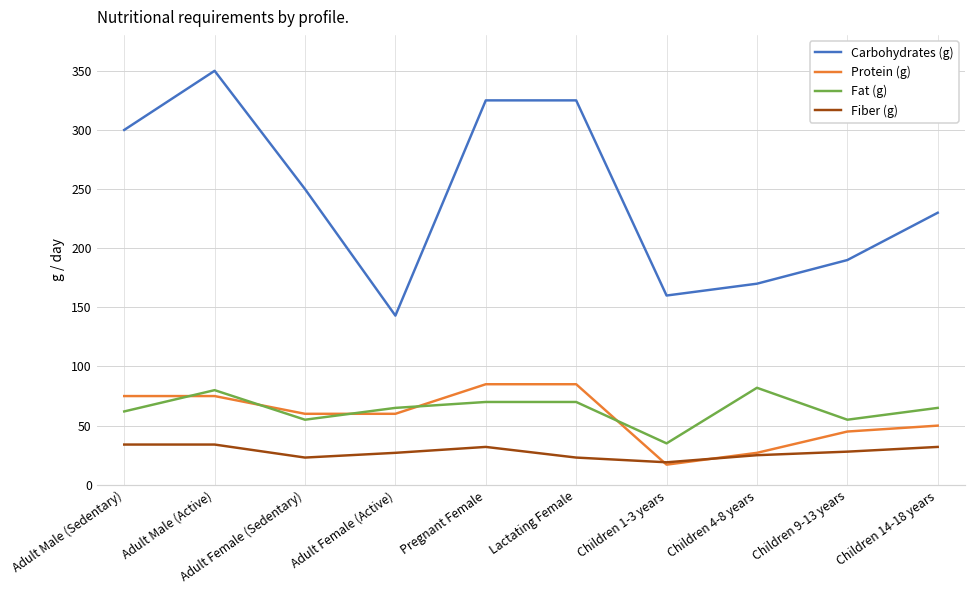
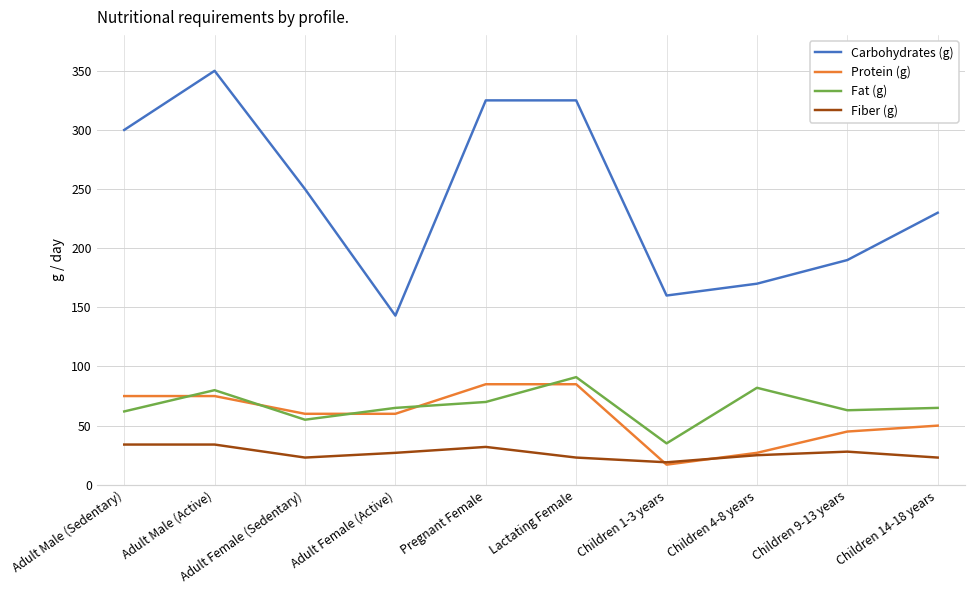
Fat (g), Lactating Female: 70 -> 91
Fat (g), Children 9-13 years: 55 -> 63
Fiber (g), Children 14-18 years: 32 -> 23
